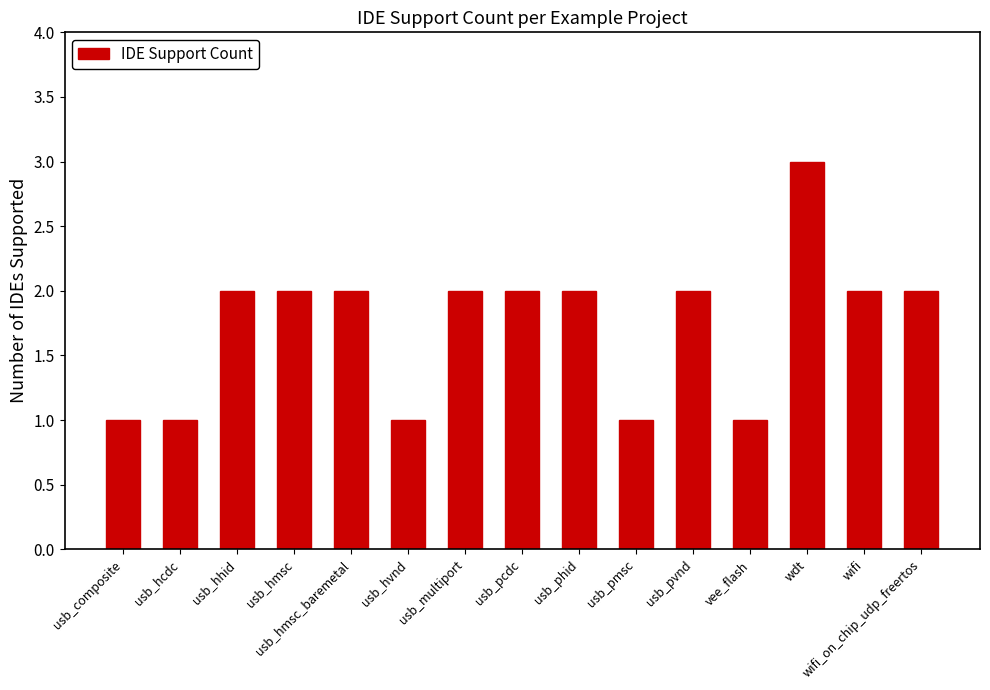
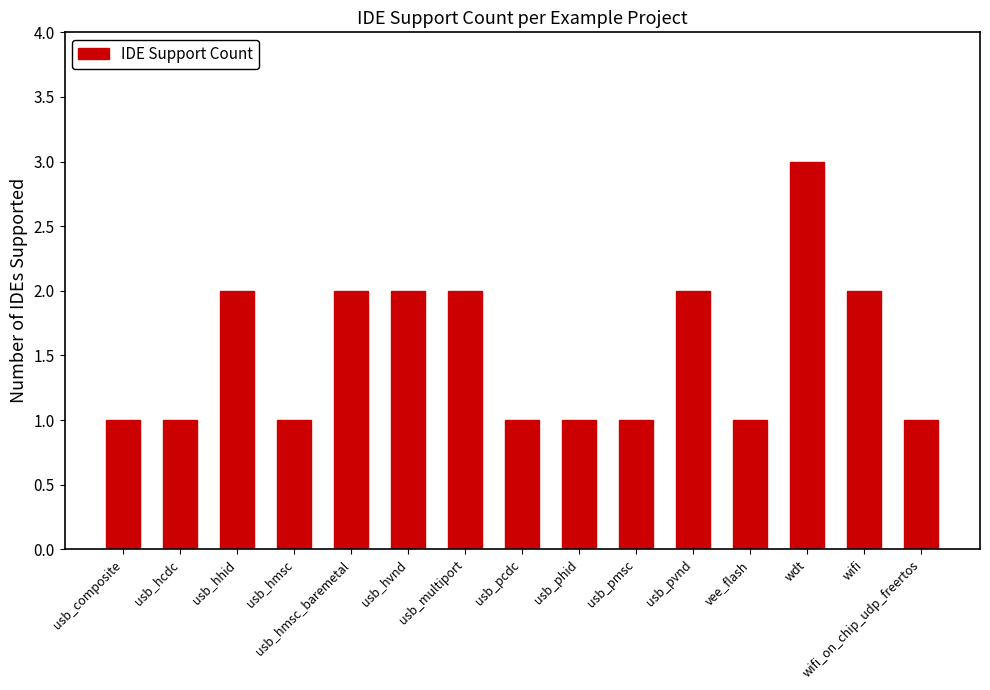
usb_hmsc: 2 -> 1
usb_hvnd: 1 -> 2
usb_pcdc: 2 -> 1
usb_phid: 2 -> 1
wifi_on_chip_udp_freertos: 2 -> 1
